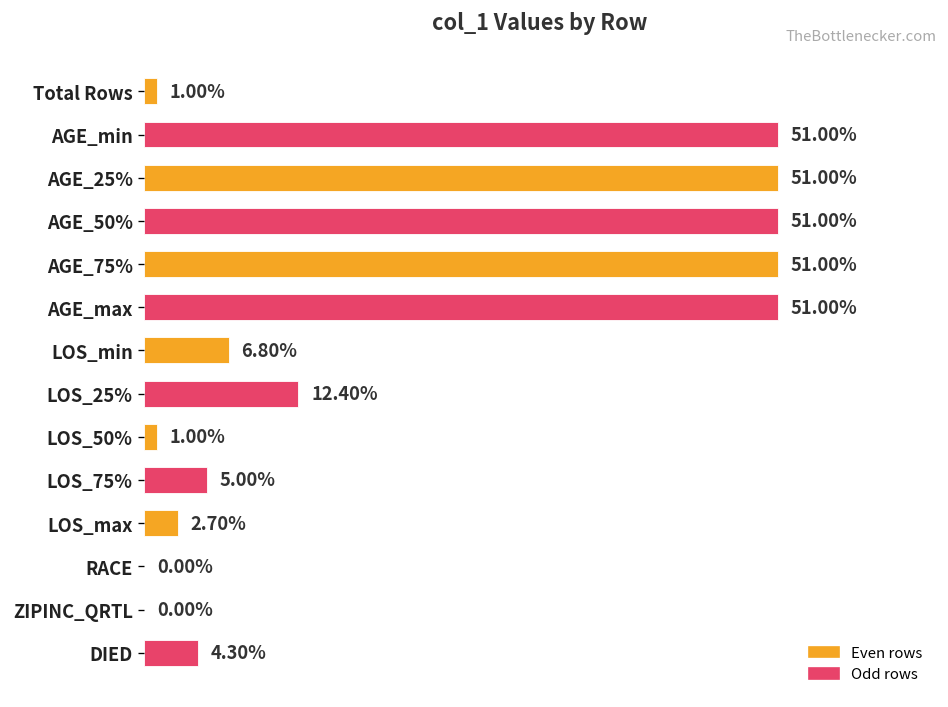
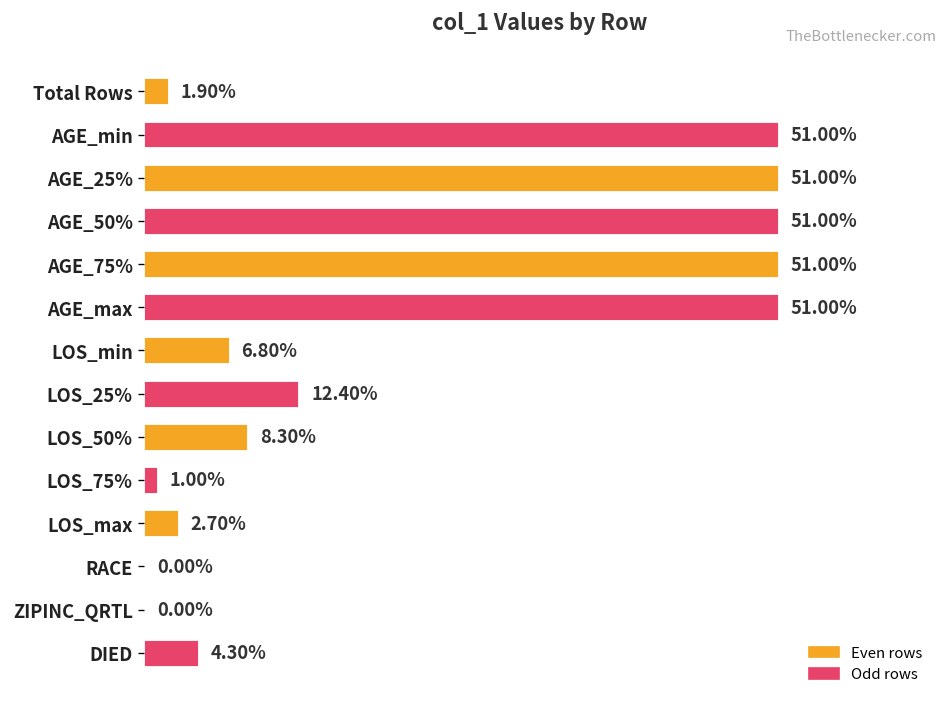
Total Rows: 1.00% -> 1.90%
LOS_50%: 1.00% -> 8.30%
LOS_75%: 5.00% -> 1.00%
